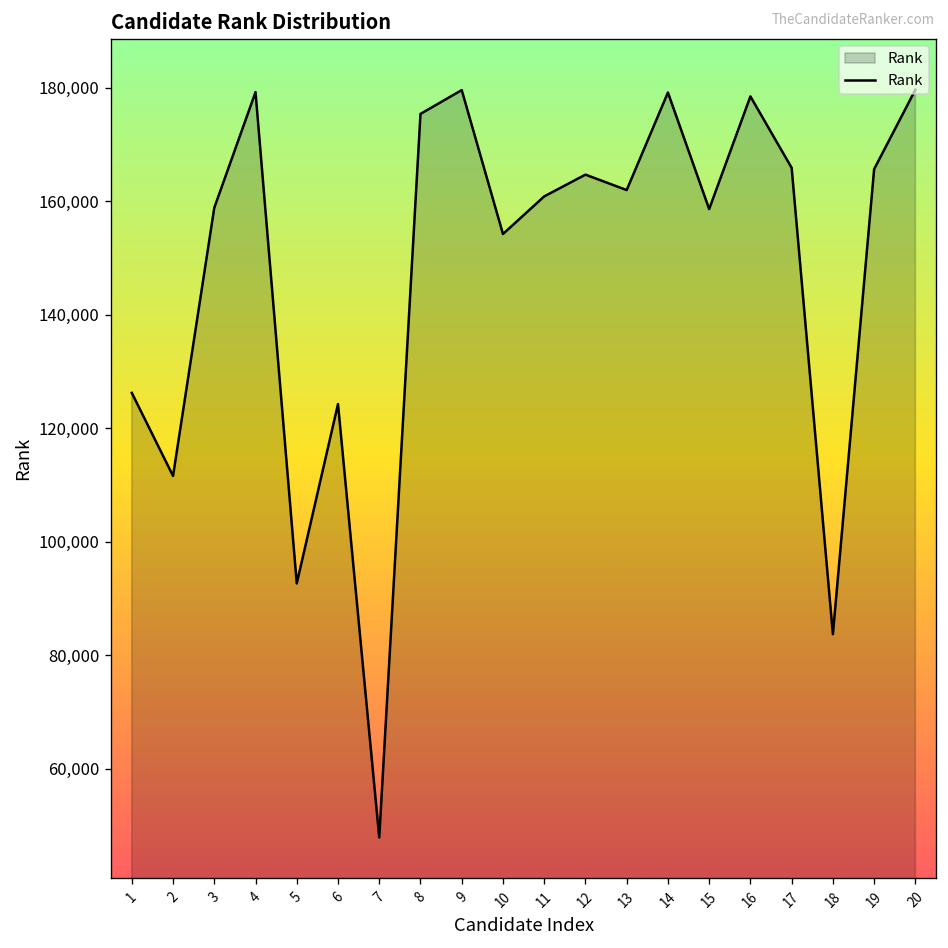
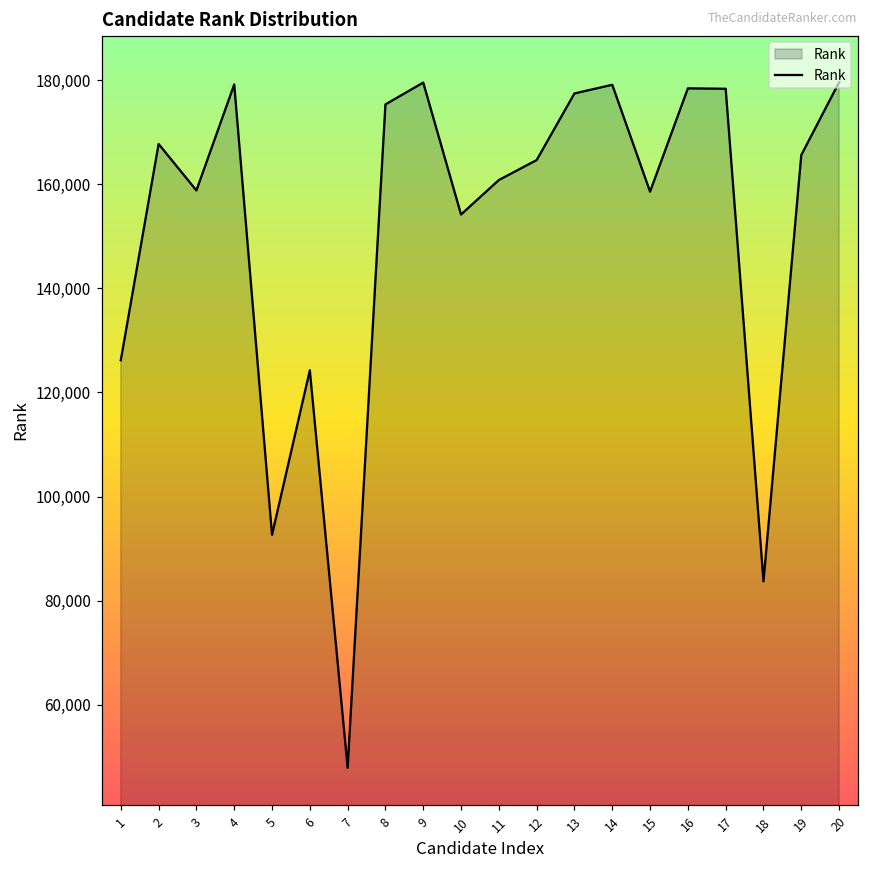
2: 112,000 -> 168,000
13: 162,000 -> 177,000
17: 166,000 -> 178,000
